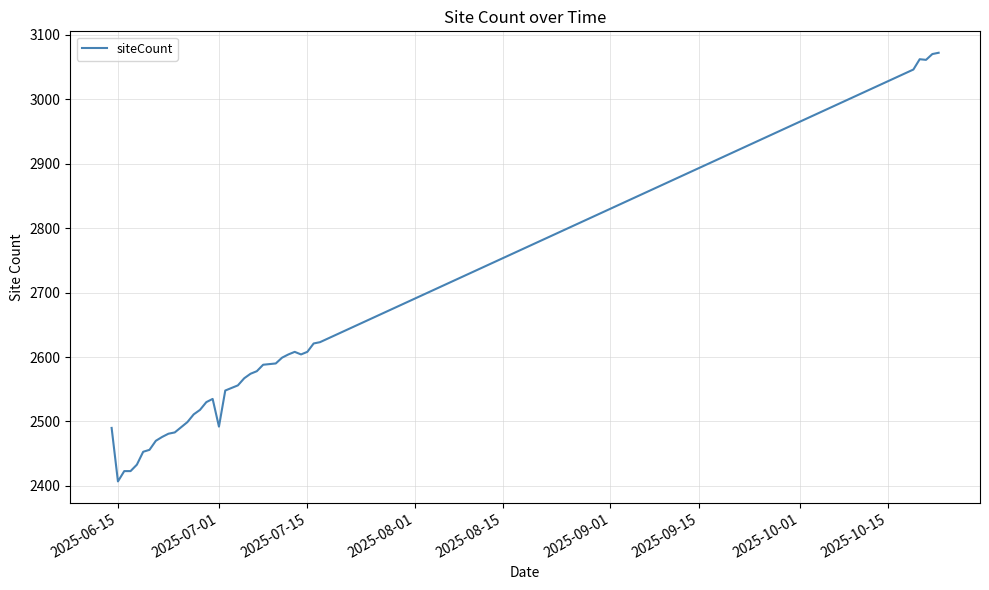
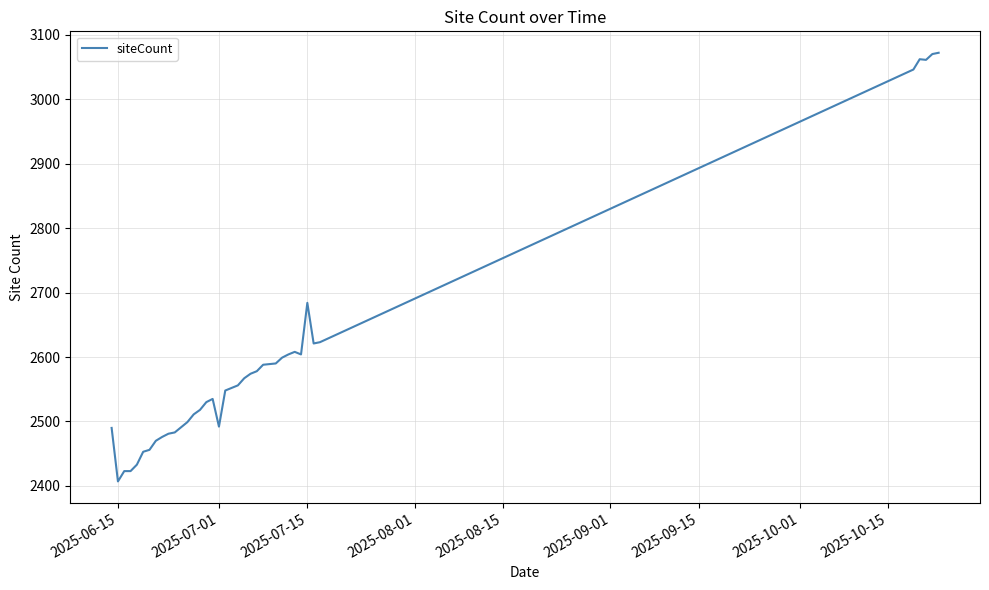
2025-07-15: 2610 -> 2680
